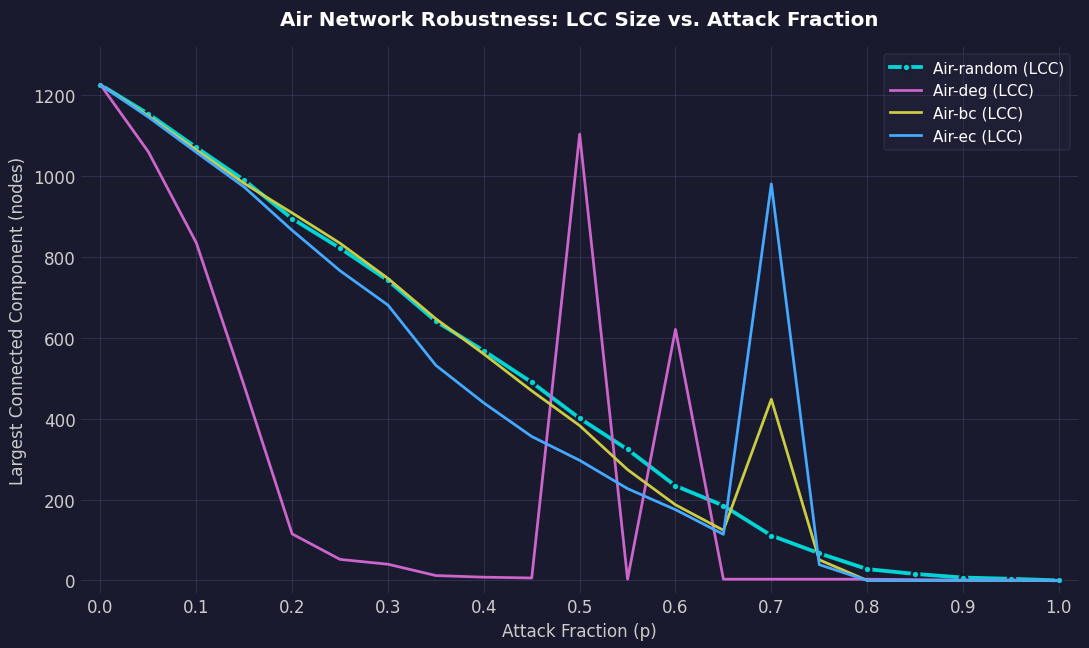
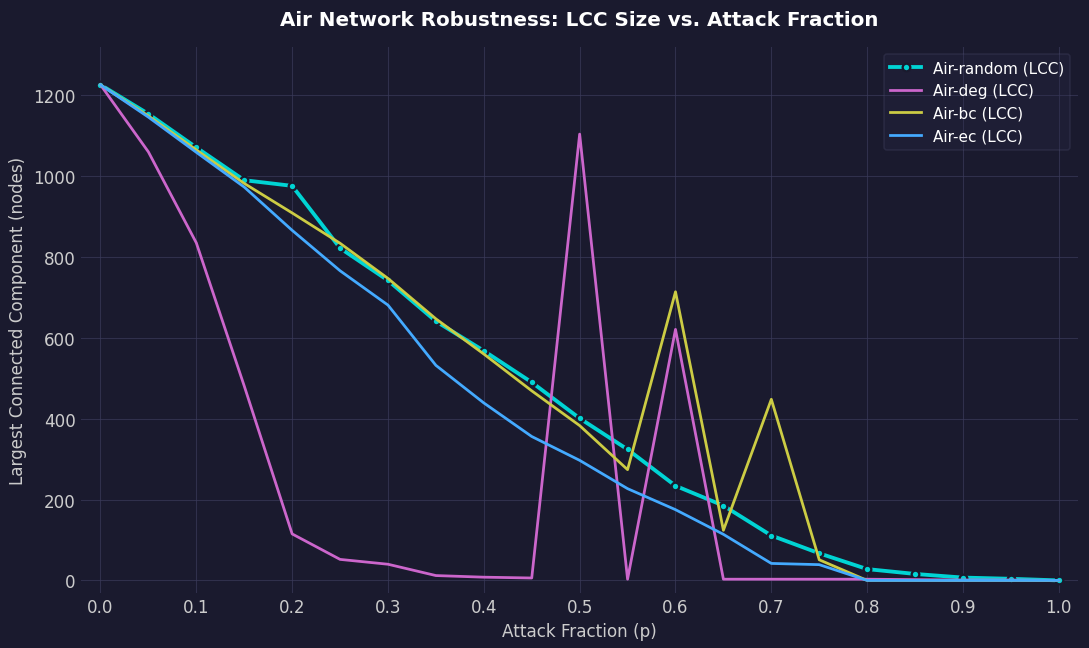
Air-random (LCC), 0.2: 900 -> 980
Air-bc (LCC), 0.6: 190 -> 710
Air-ec (LCC), 0.7: 980 -> 40
